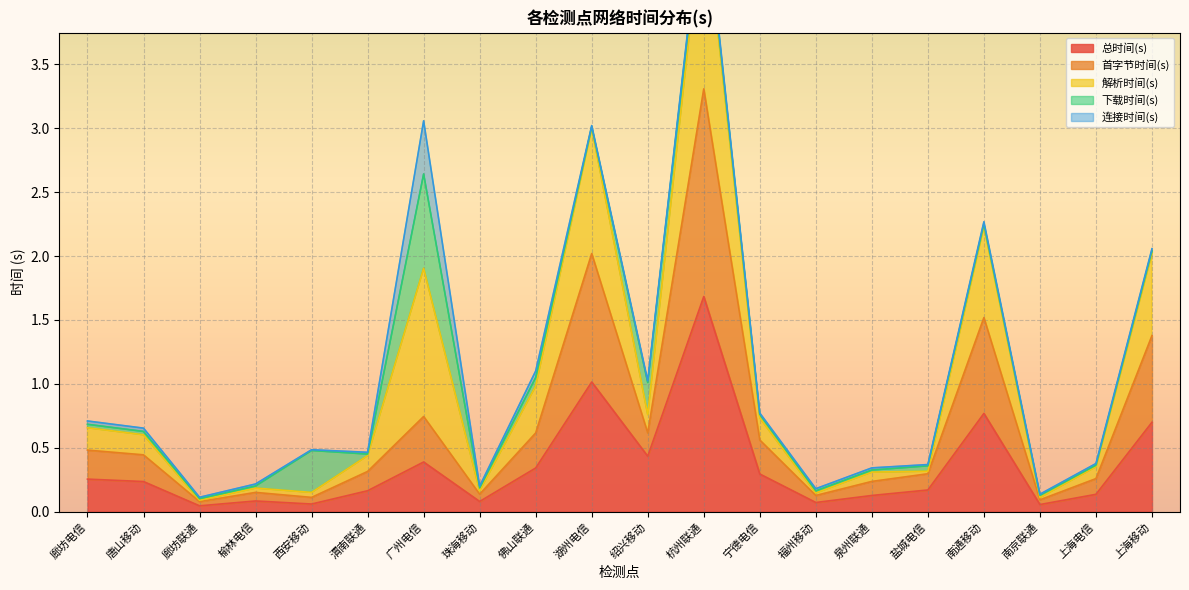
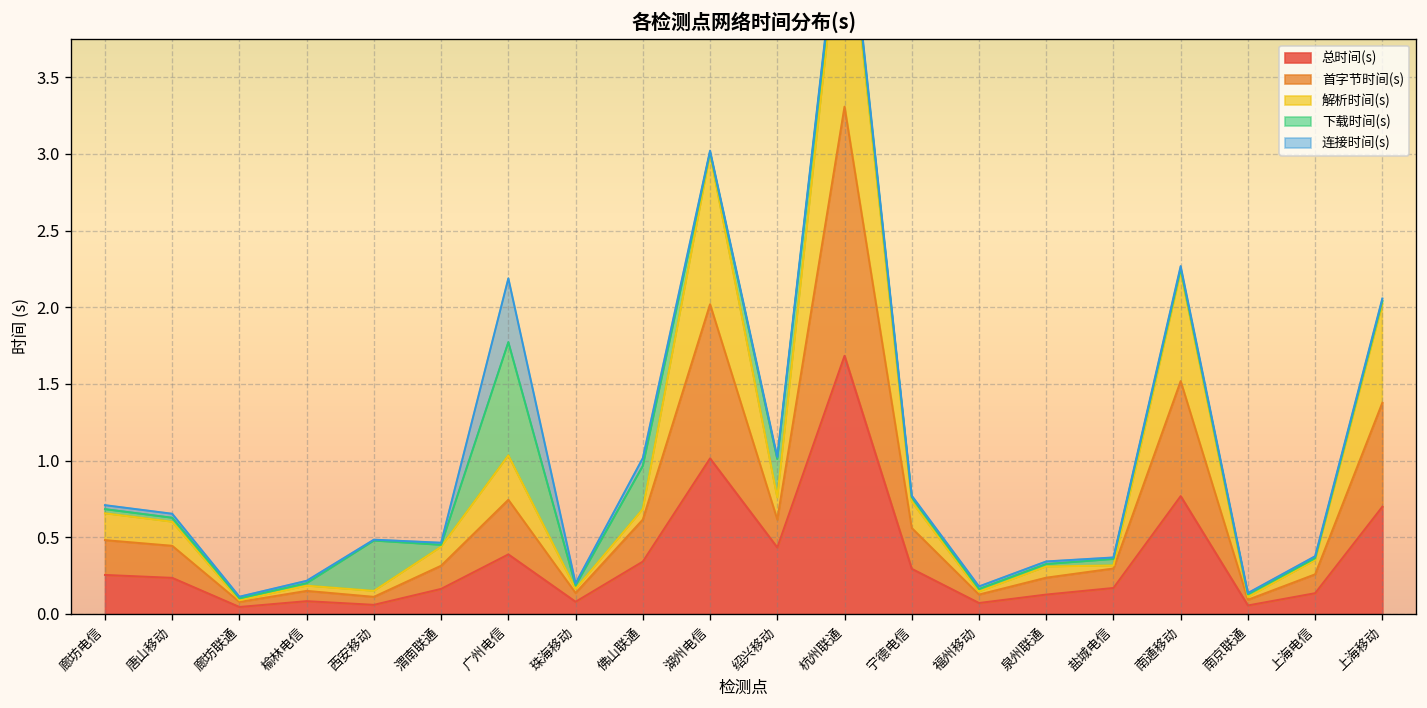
解析时间(s), 广州电信: 1.16 -> 0.29
解析时间(s), 佛山联通: 0.37 -> 0.07
下载时间(s), 佛山联通: 0.07 -> 0.28
